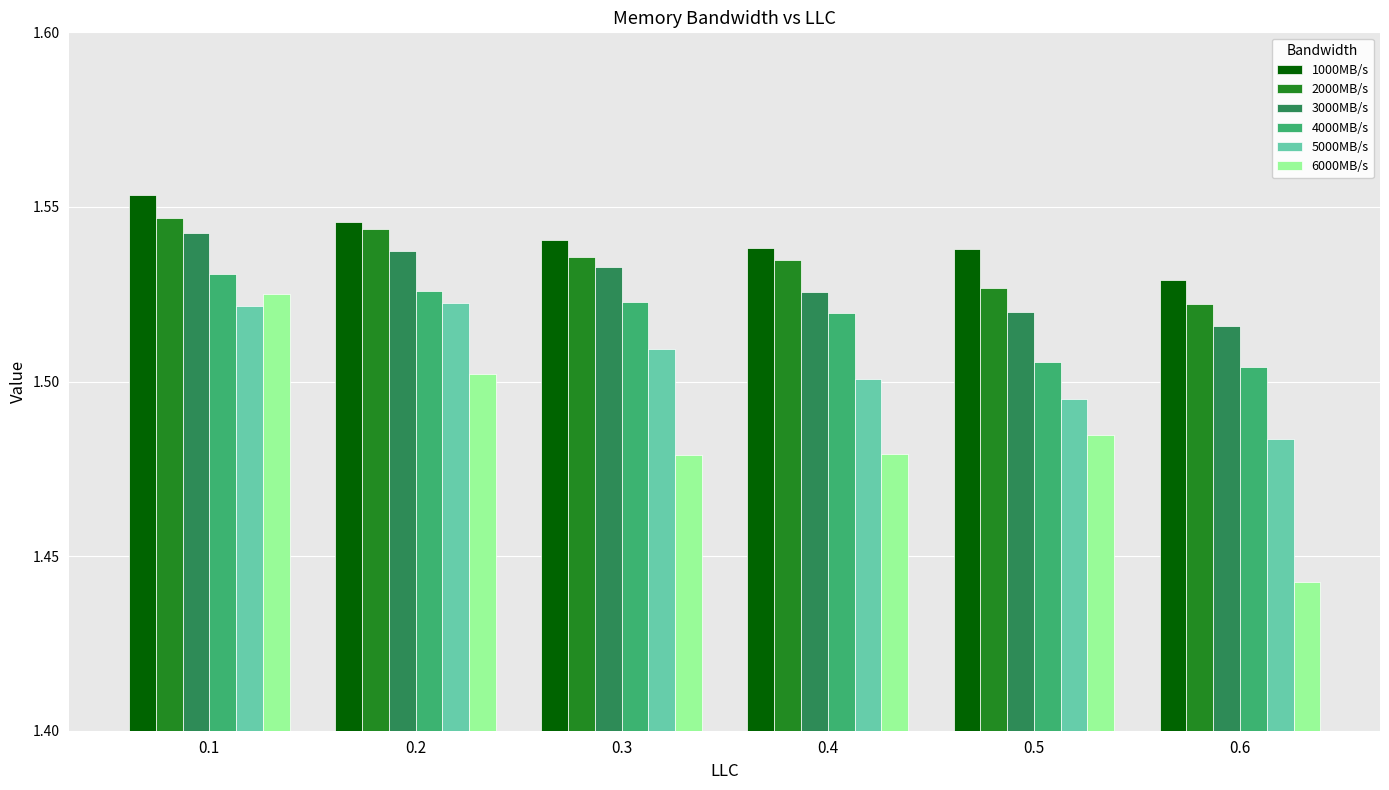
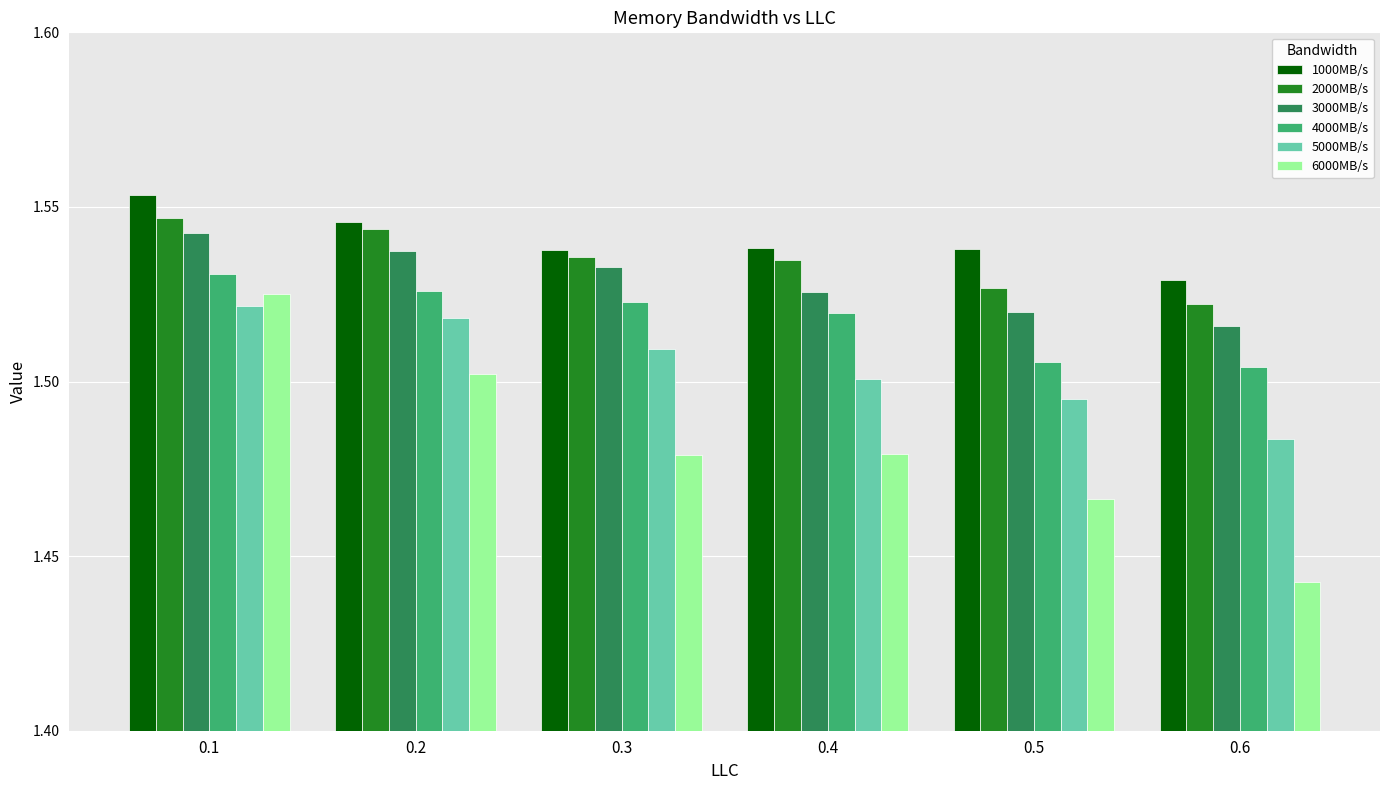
5000MB/s, 0.2: 1.522 -> 1.518
1000MB/s, 0.3: 1.540 -> 1.538
6000MB/s, 0.5: 1.485 -> 1.466
